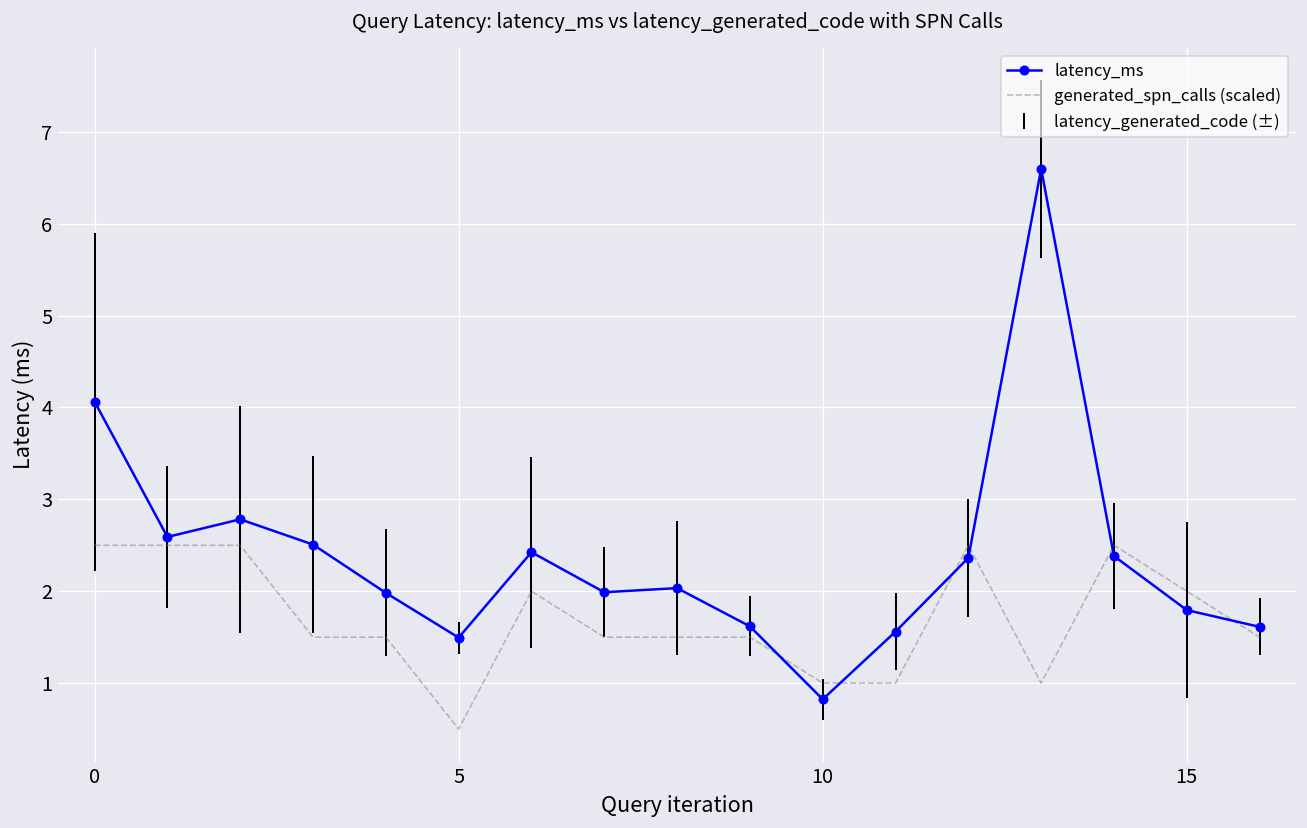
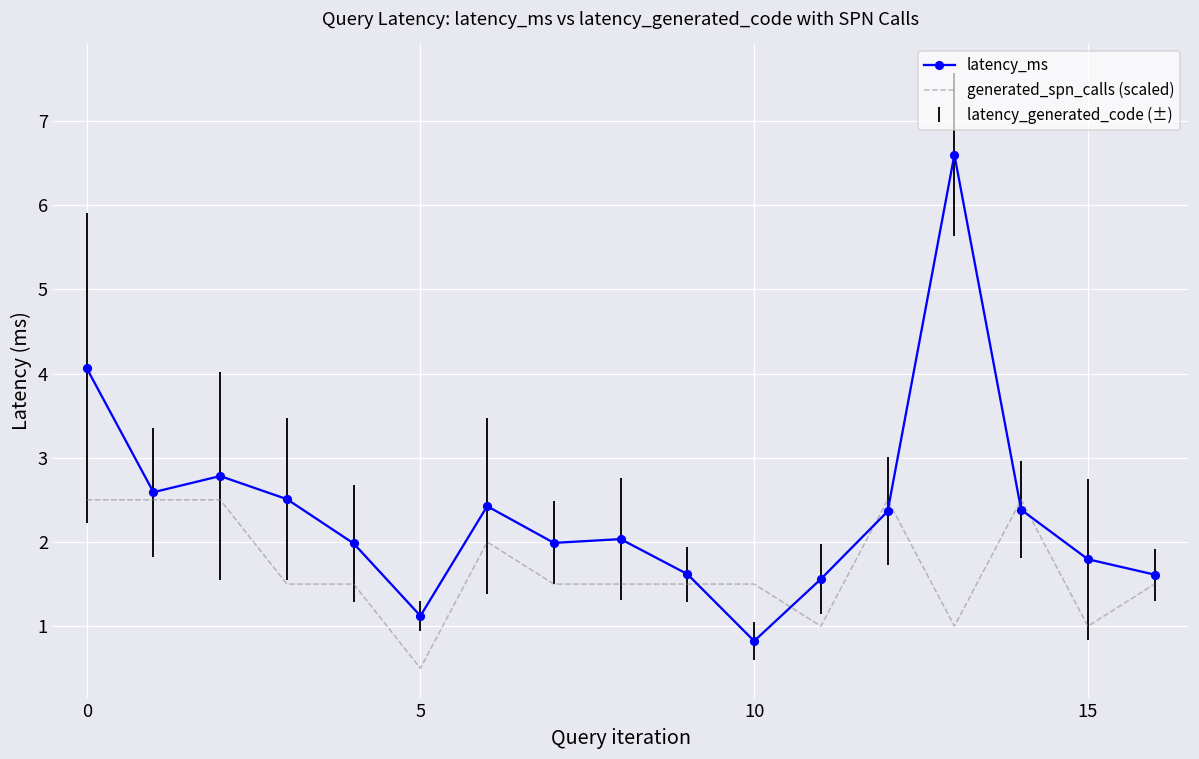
latency_ms, 5: 1.5 -> 1.1
generated_spn_calls (scaled), 10: 1.0 -> 1.5
generated_spn_calls (scaled), 15: 2.0 -> 1.0
